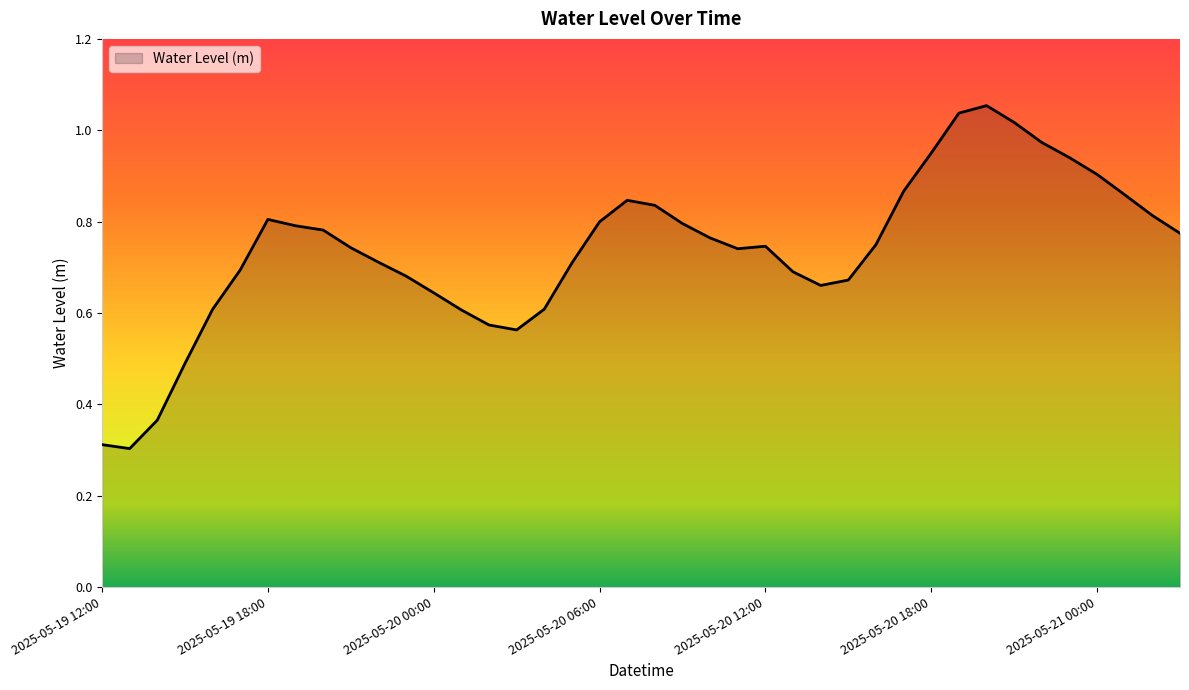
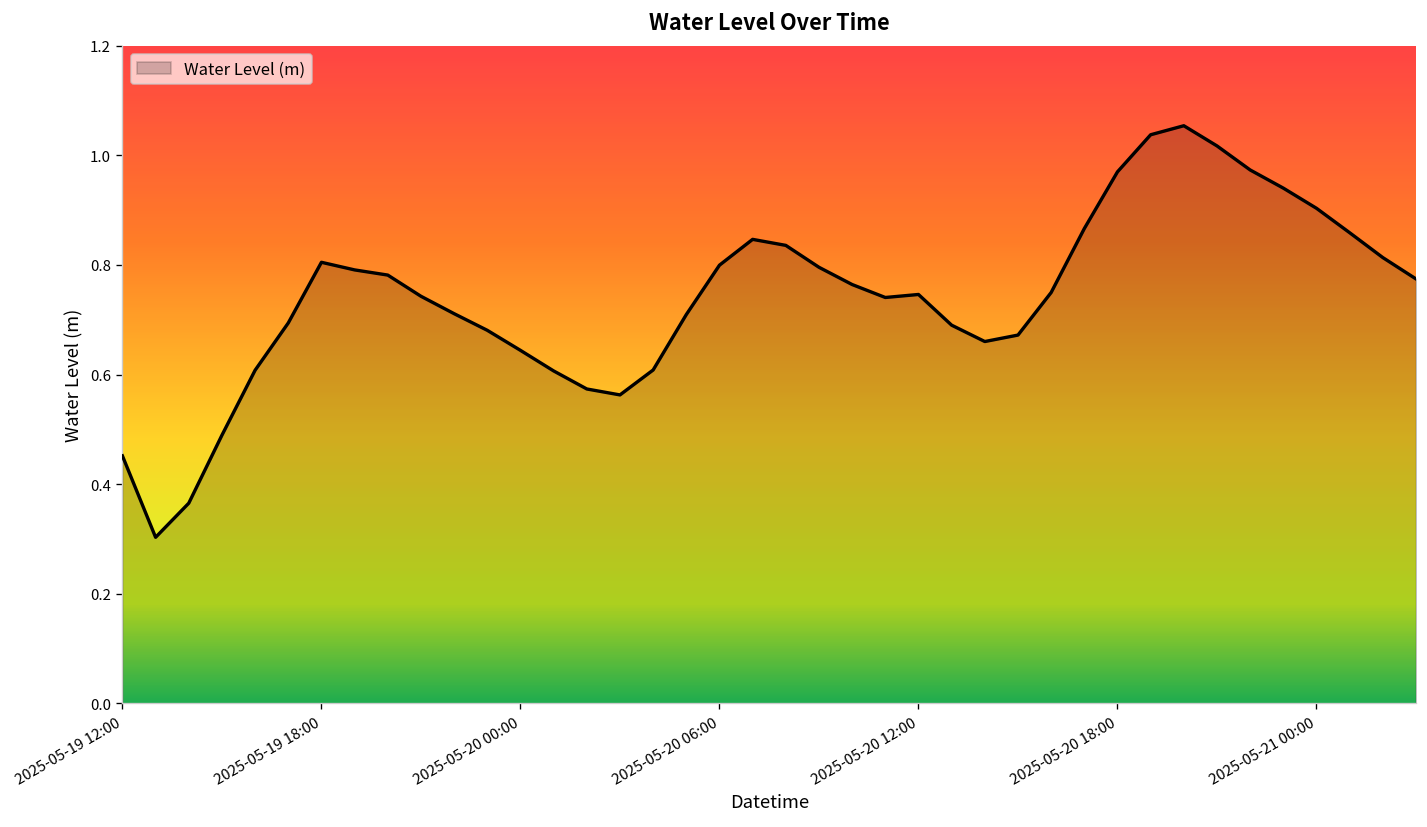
2025-05-19 12:00: 0.31 -> 0.45
2025-05-20 18:00: 0.95 -> 0.97
